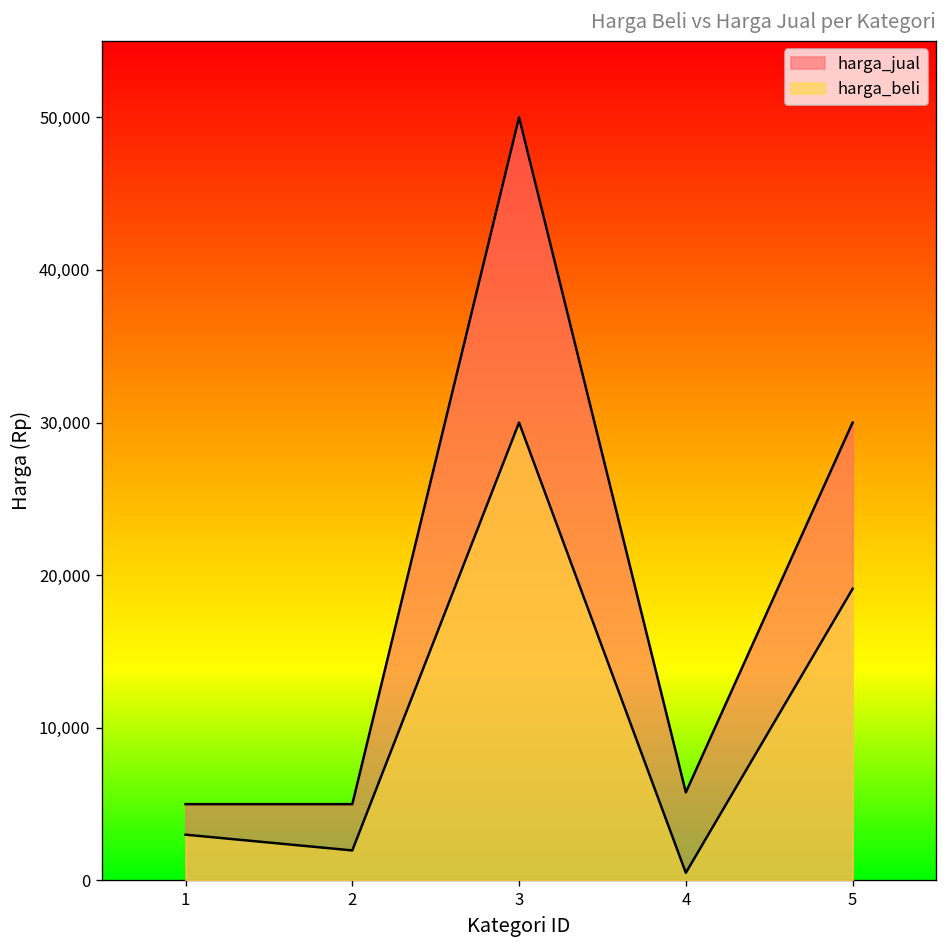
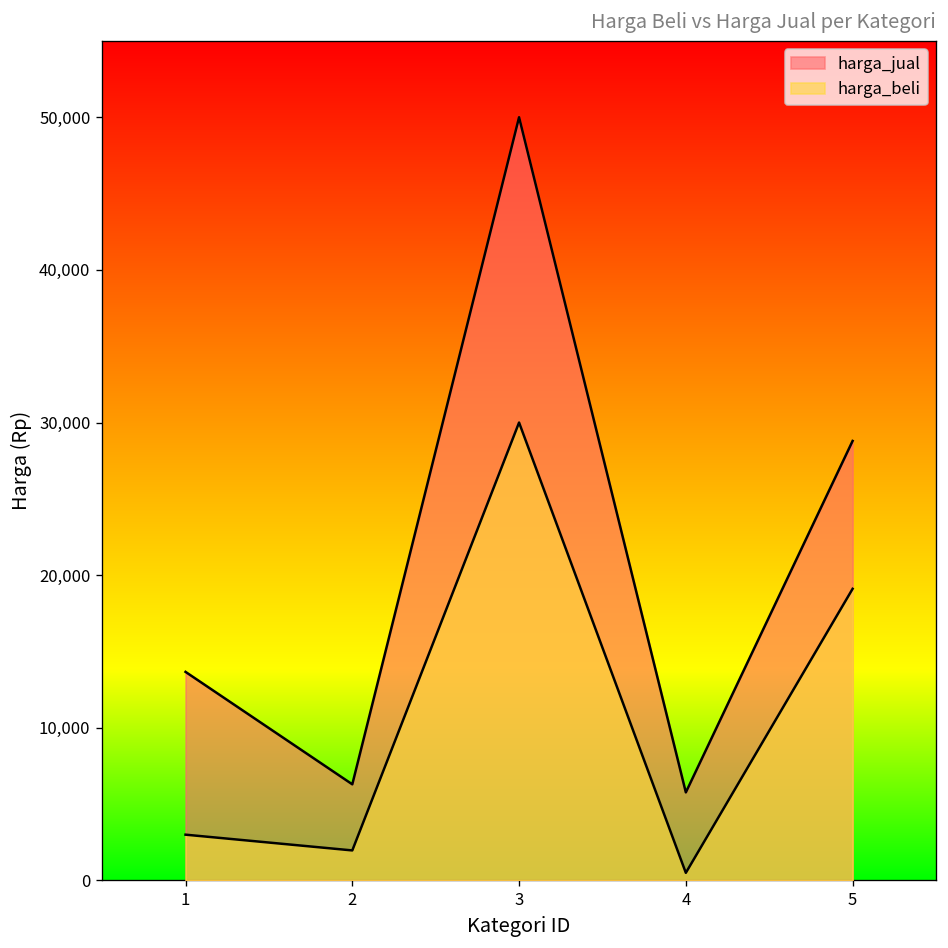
harga_jual, 1: 5,000 -> 13,700
harga_jual, 2: 5,000 -> 6,300
harga_jual, 5: 30,000 -> 28,800
